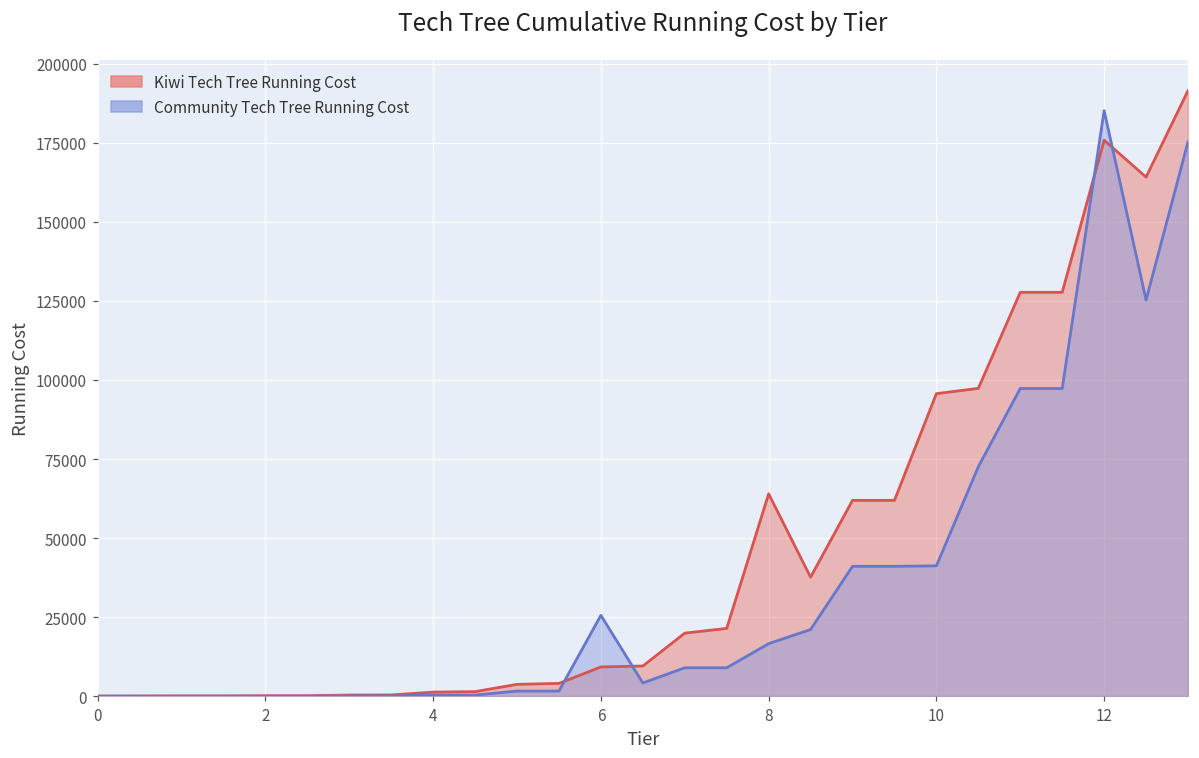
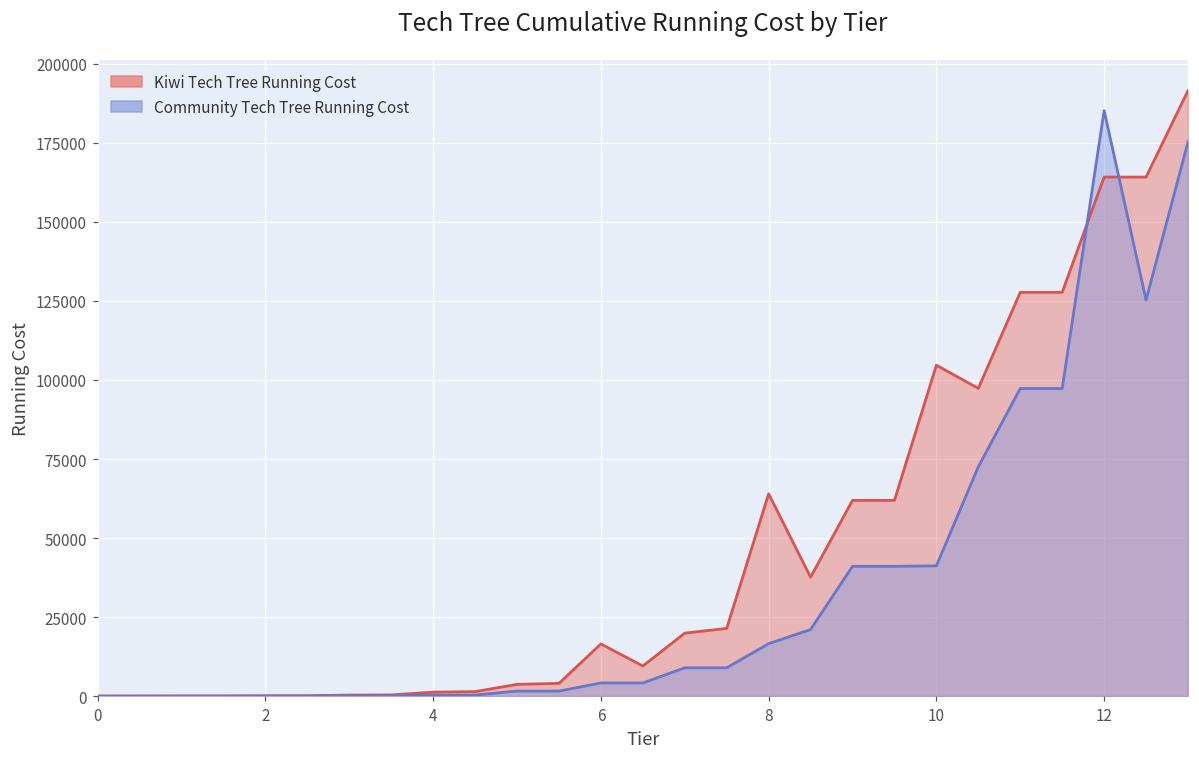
Kiwi Tech Tree Running Cost, 6: 9000 -> 17000
Community Tech Tree Running Cost, 6: 26000 -> 4000
Kiwi Tech Tree Running Cost, 10: 96000 -> 105000
Kiwi Tech Tree Running Cost, 12: 176000 -> 164000
